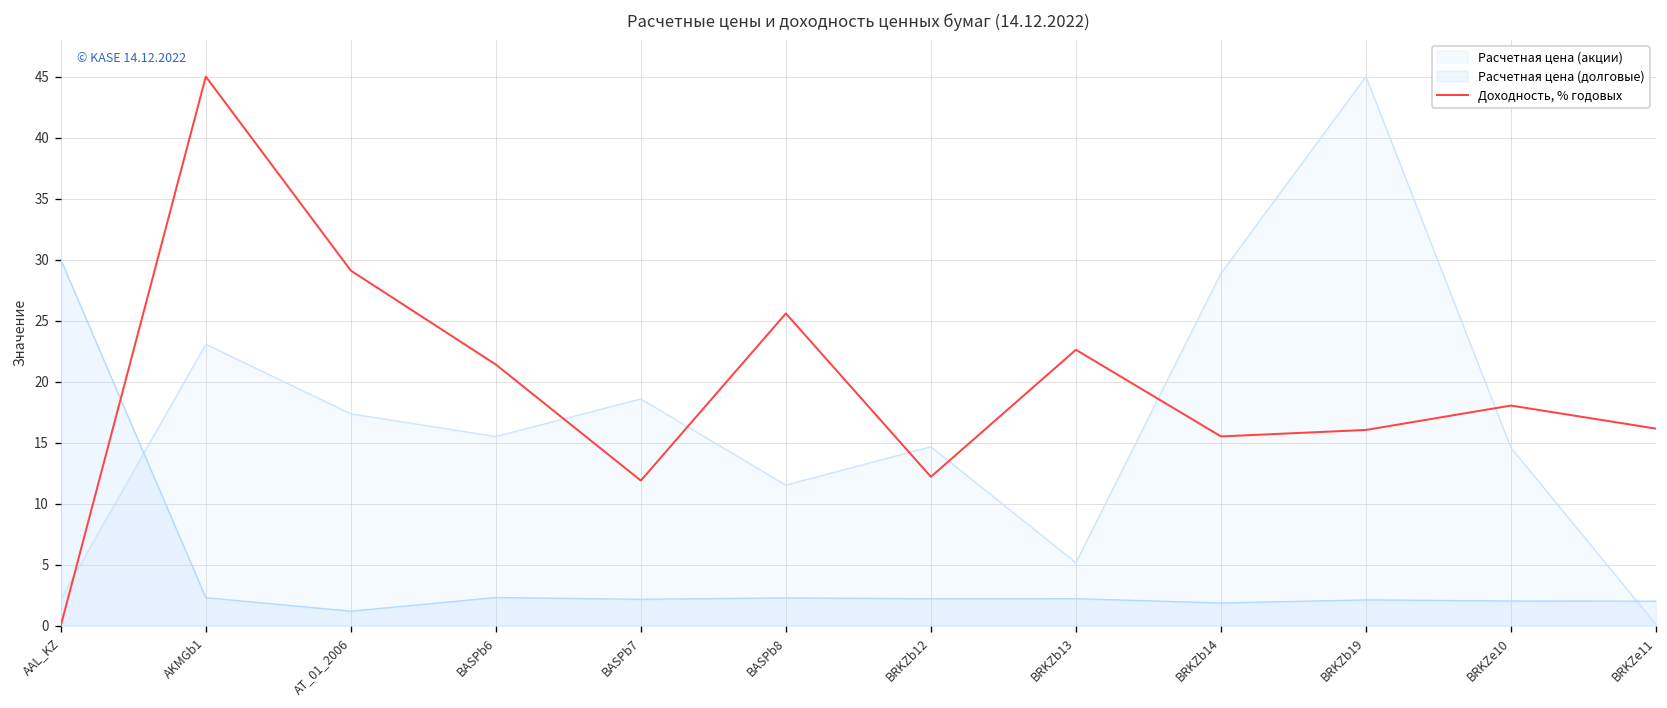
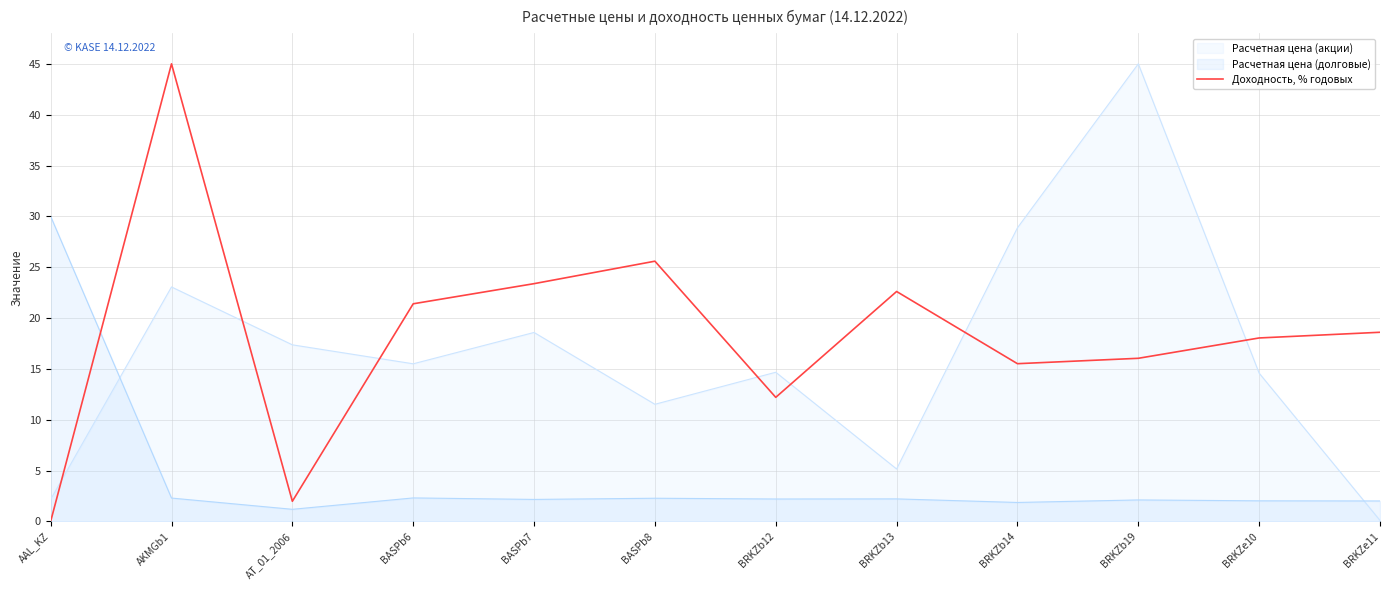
Доходность, % годовых, AT_01_2006: 29.1 -> 2.0
Доходность, % годовых, BASPb7: 11.9 -> 23.4
Доходность, % годовых, BRKZe11: 16.2 -> 18.6
